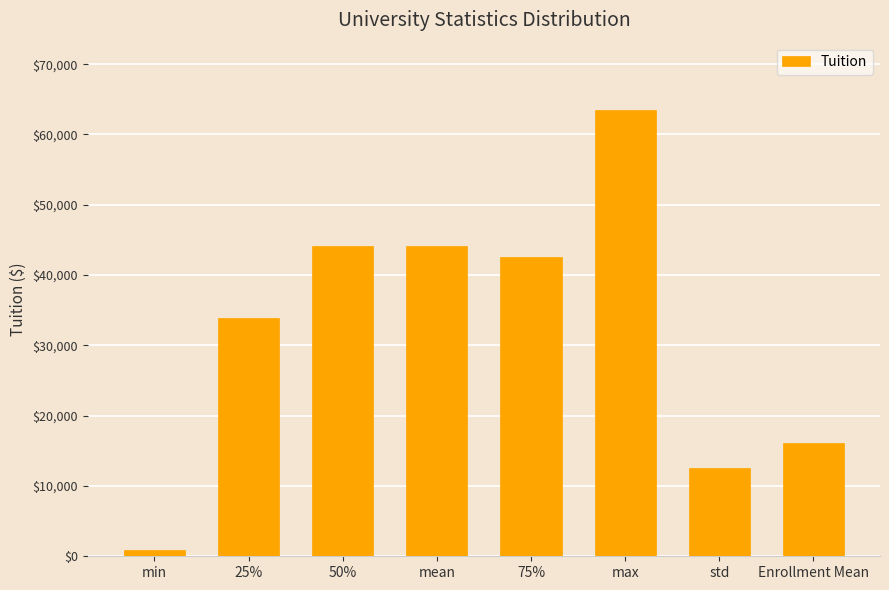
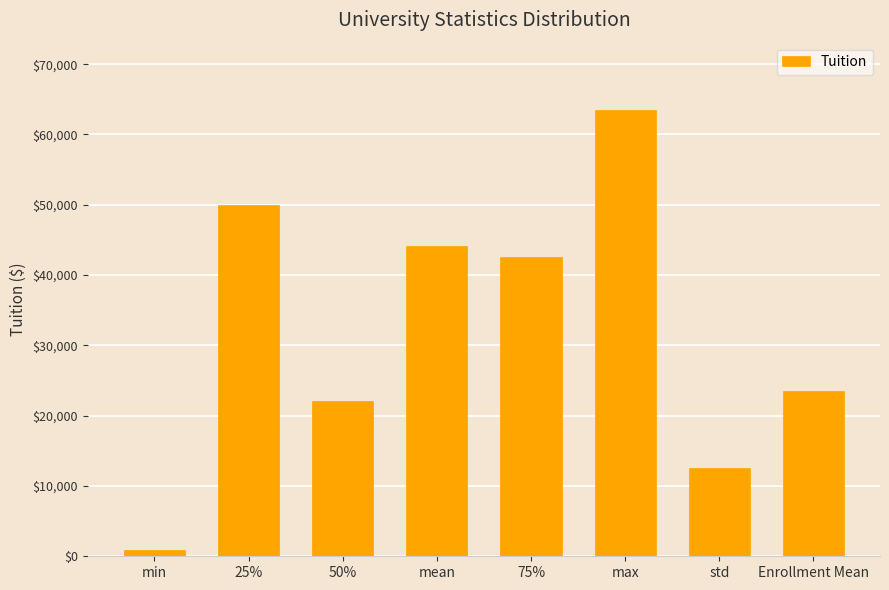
25%: $34,000 -> $50,000
50%: $44,000 -> $22,000
Enrollment Mean: $16,000 -> $23,000
